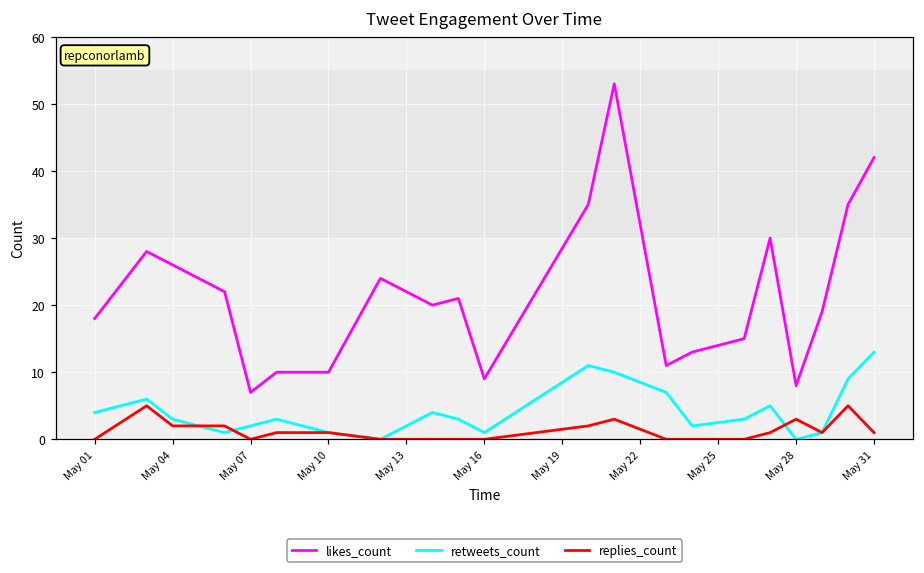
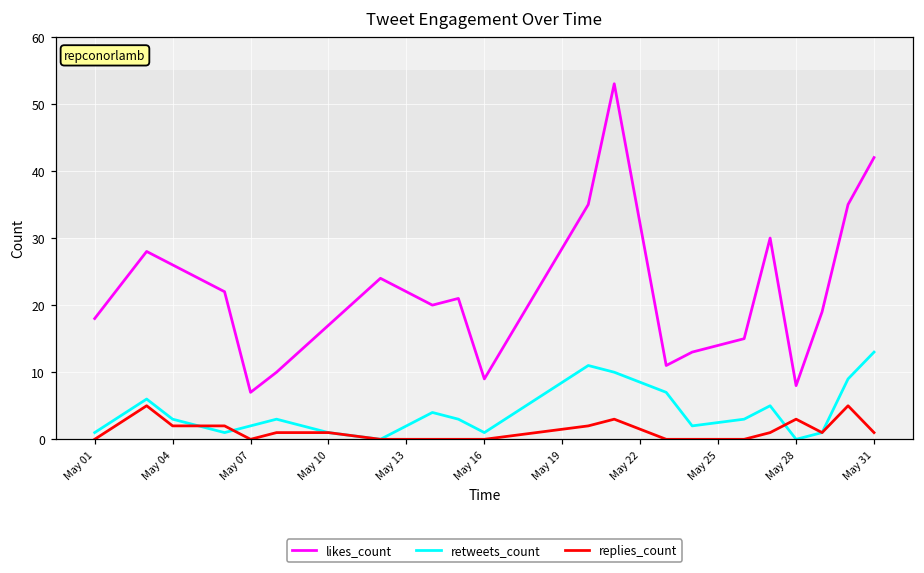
retweets_count, May 01: 4 -> 1
likes_count, May 10: 10 -> 17
